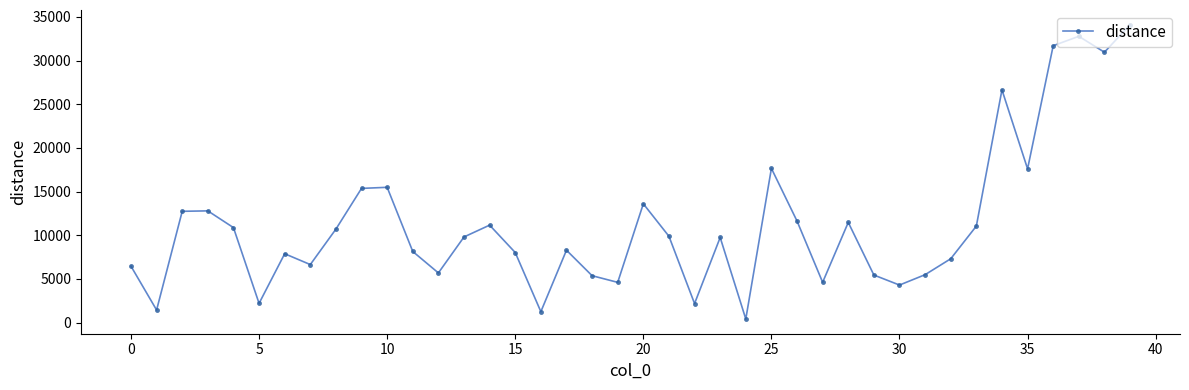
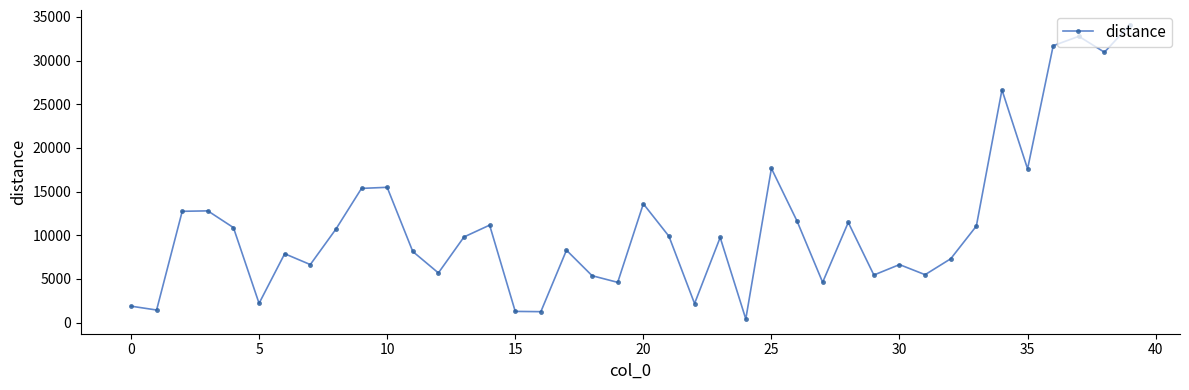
0: 6000 -> 2000
15: 8000 -> 1000
30: 4000 -> 7000
